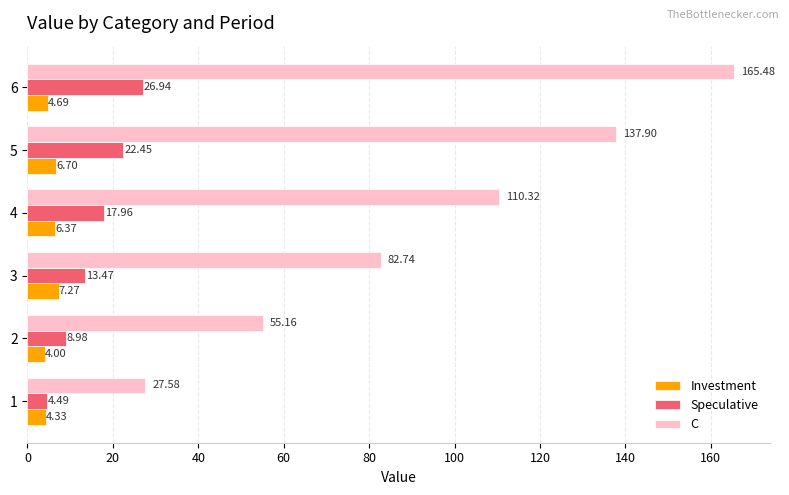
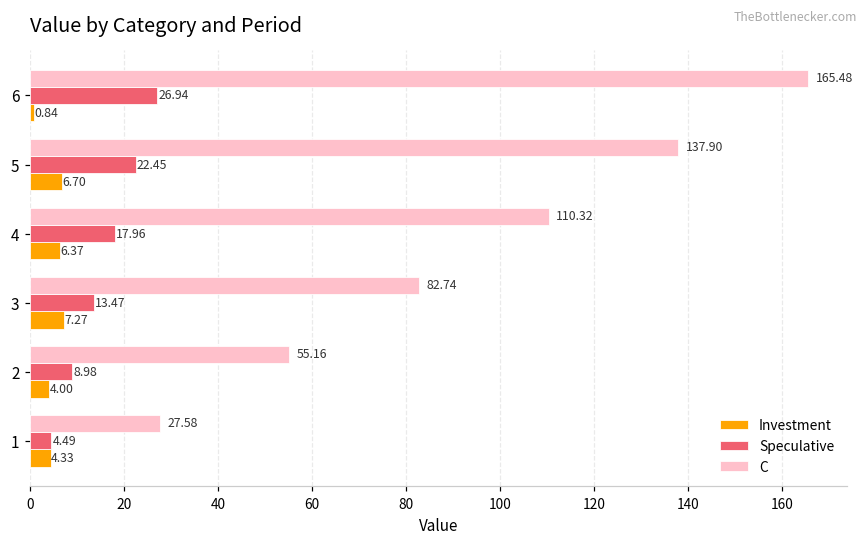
Investment, 6: 4.69 -> 0.84
